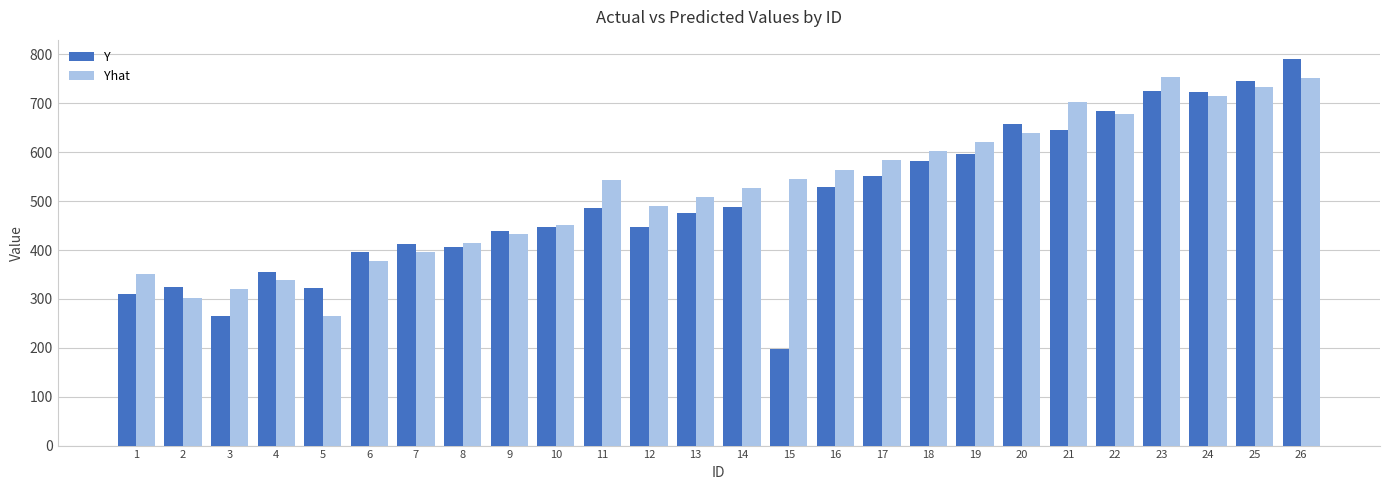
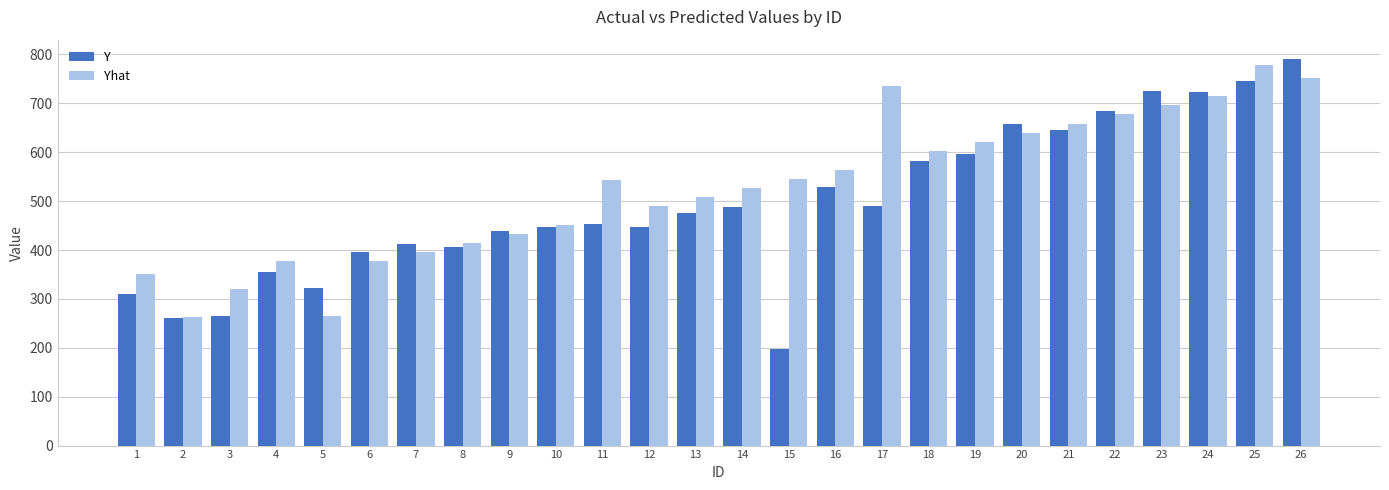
Y, 2: 320 -> 260
Yhat, 2: 300 -> 260
Yhat, 4: 340 -> 380
Y, 11: 490 -> 450
Y, 17: 550 -> 490
Yhat, 17: 580 -> 740
Yhat, 21: 700 -> 660
Yhat, 23: 750 -> 700
Yhat, 25: 730 -> 780
